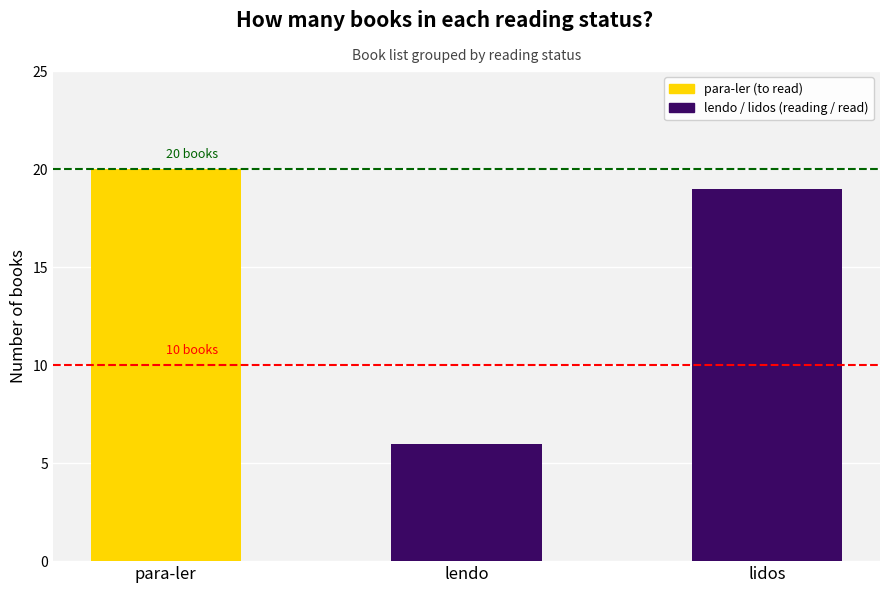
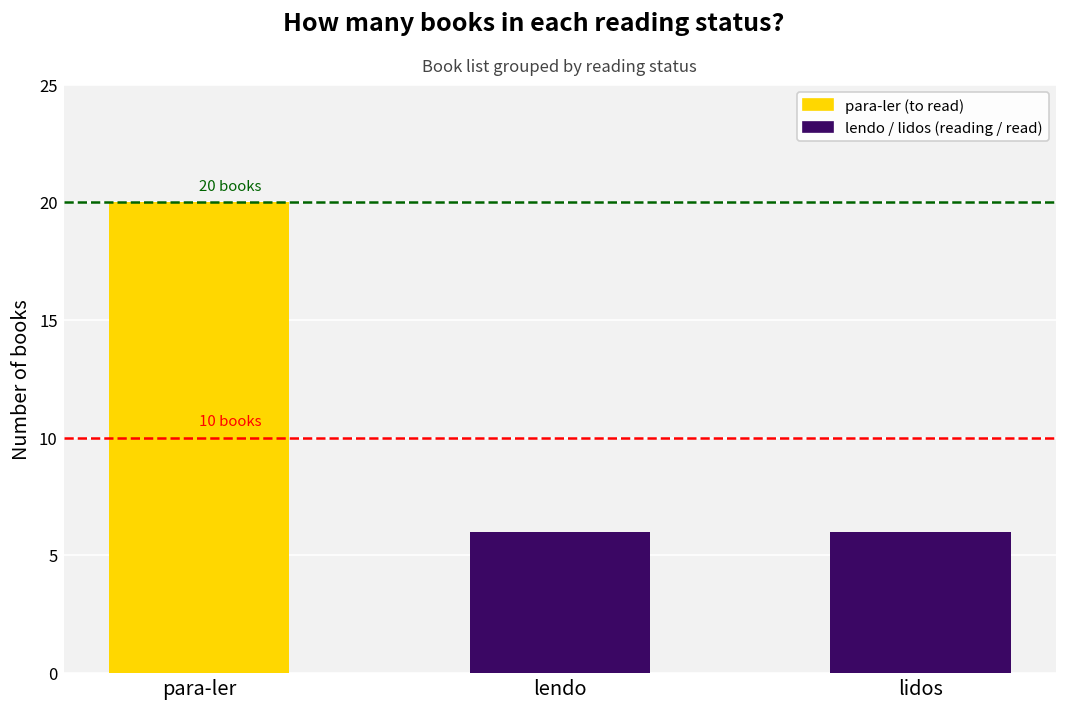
lidos: 19 -> 6
